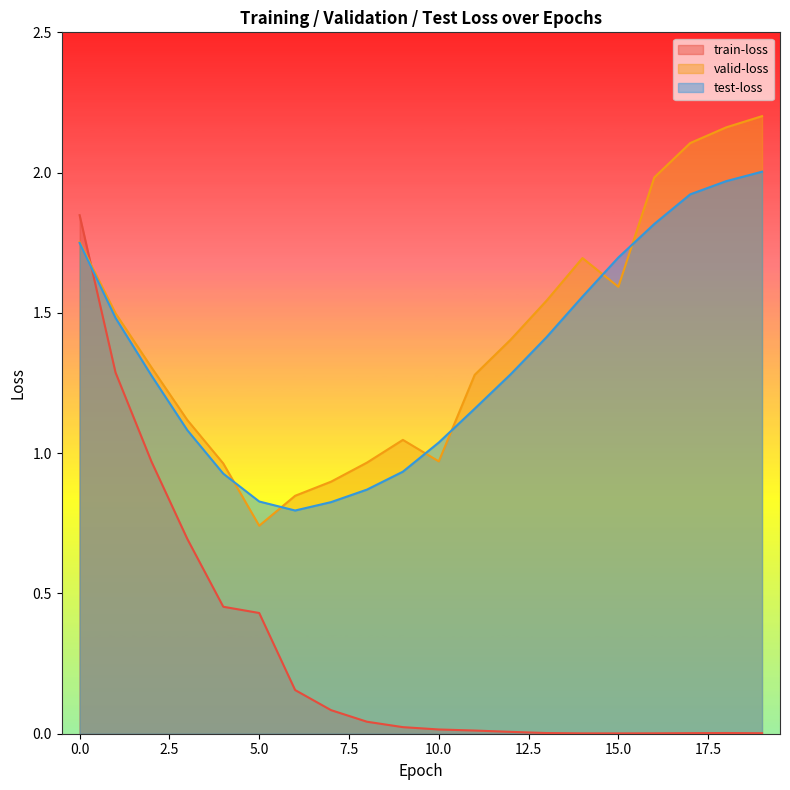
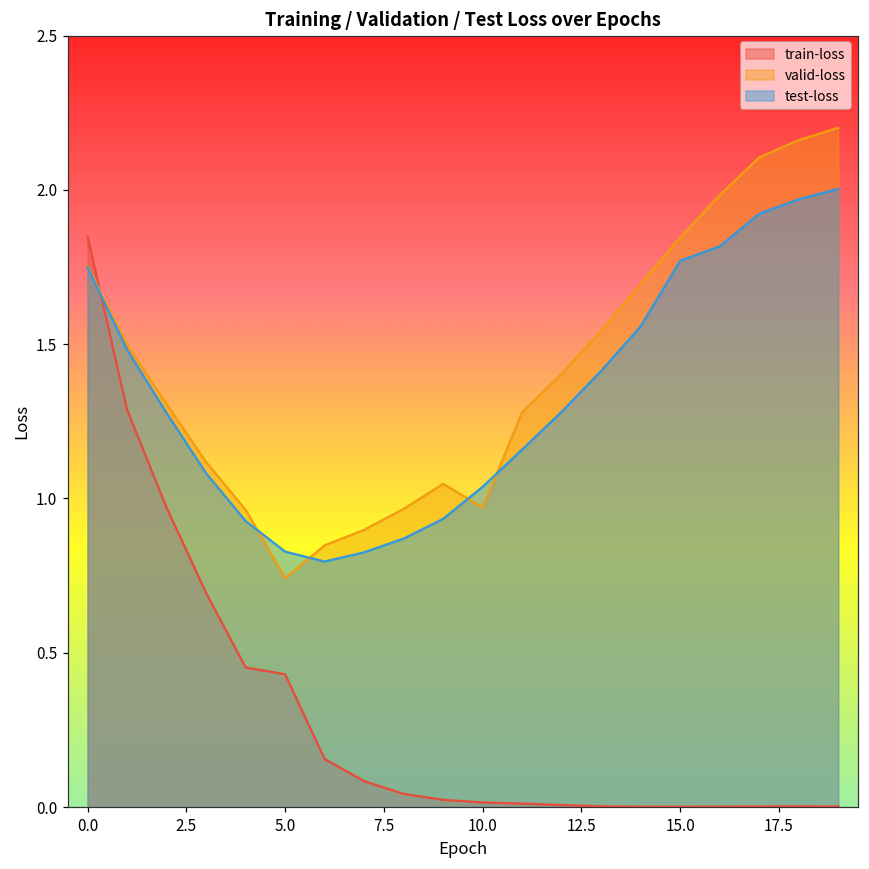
valid-loss, 15.0: 1.59 -> 1.85
test-loss, 15.0: 1.70 -> 1.77
